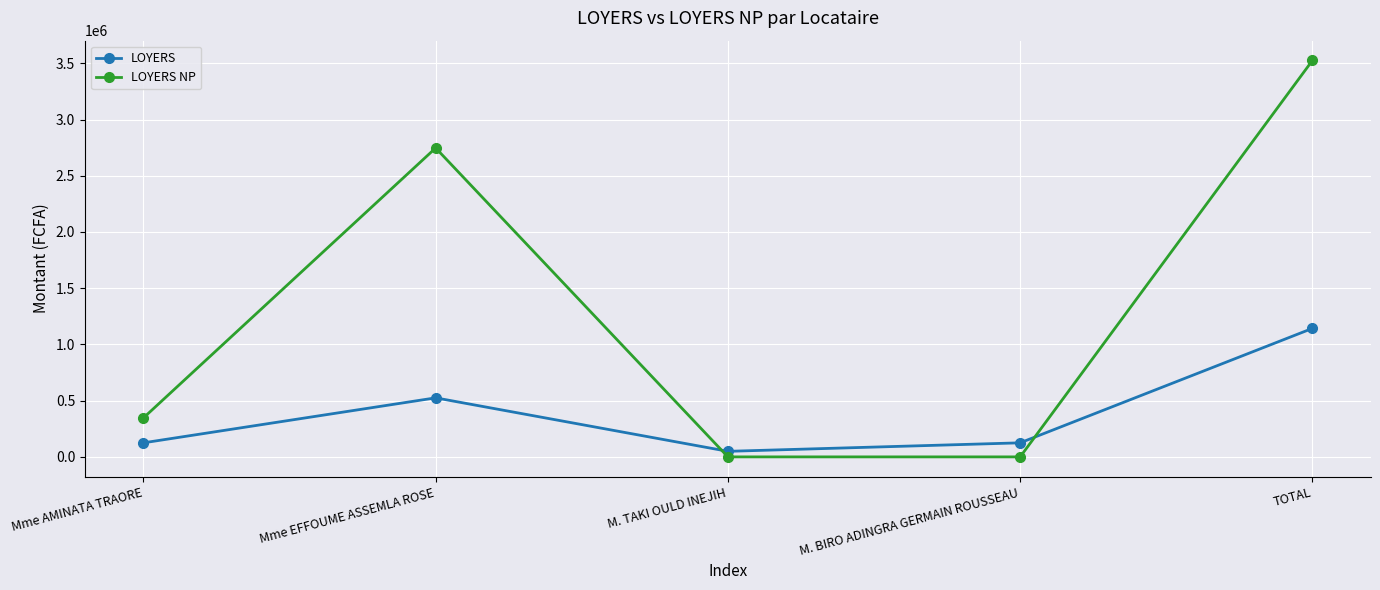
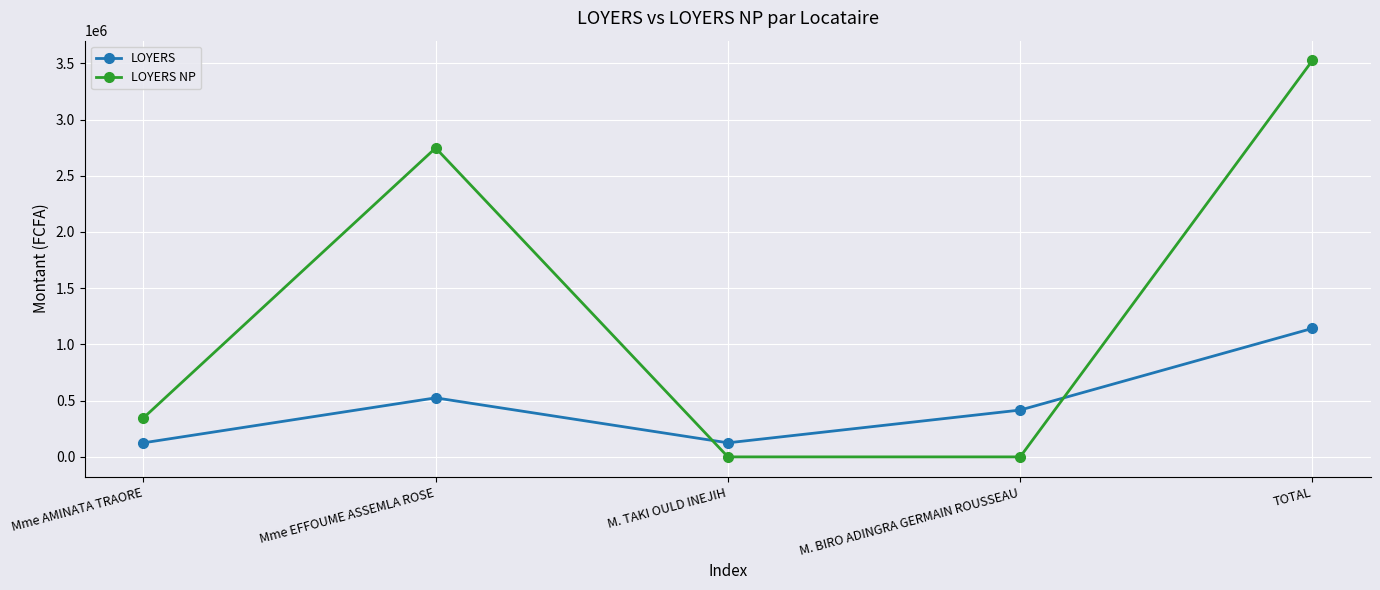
LOYERS, M. TAKI OULD INEJIH: 50000 -> 130000
LOYERS, M. BIRO ADINGRA GERMAIN ROUSSEAU: 130000 -> 420000
